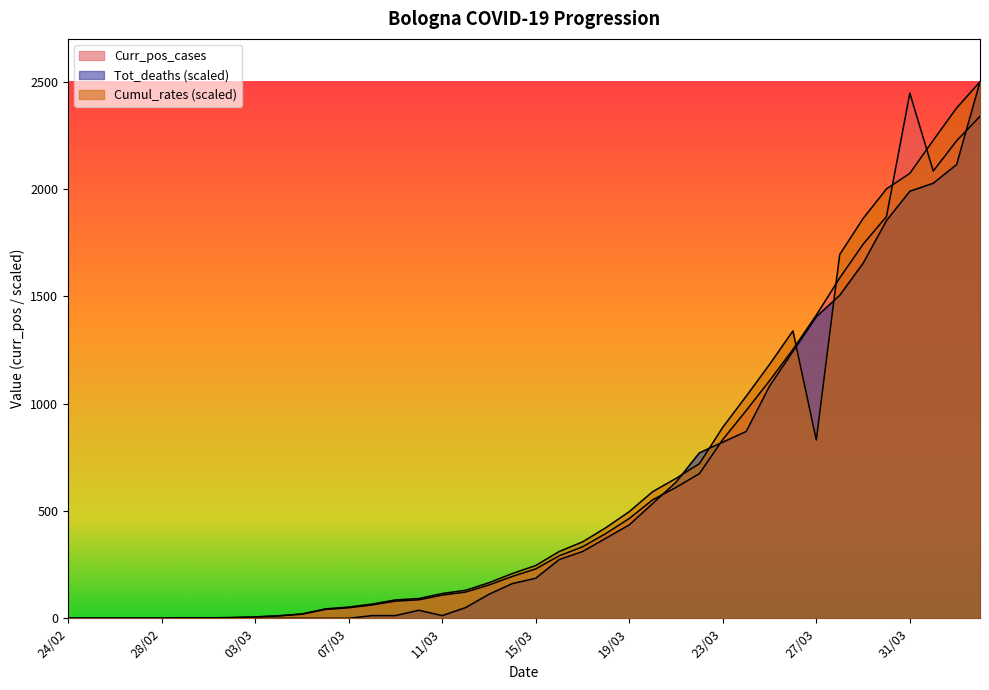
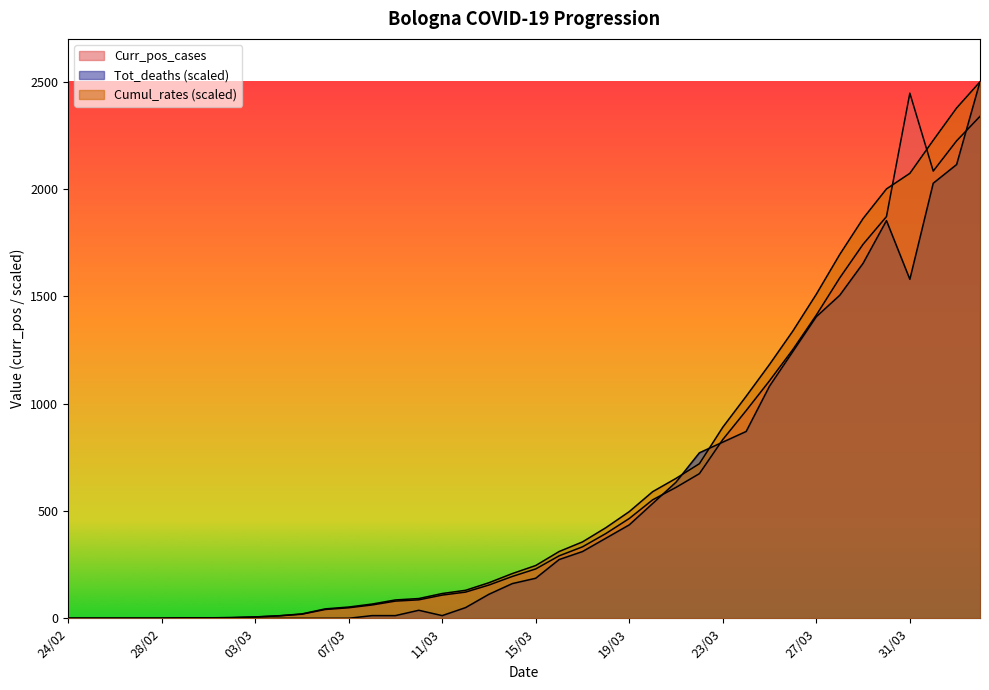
Cumul_rates (scaled), 27/03: 830 -> 1510
Tot_deaths (scaled), 31/03: 1990 -> 1580
